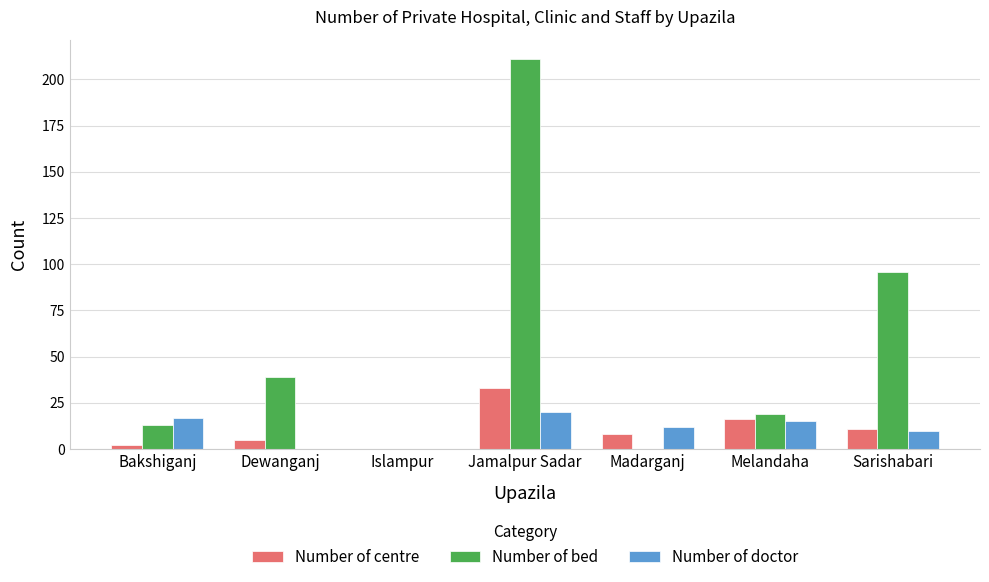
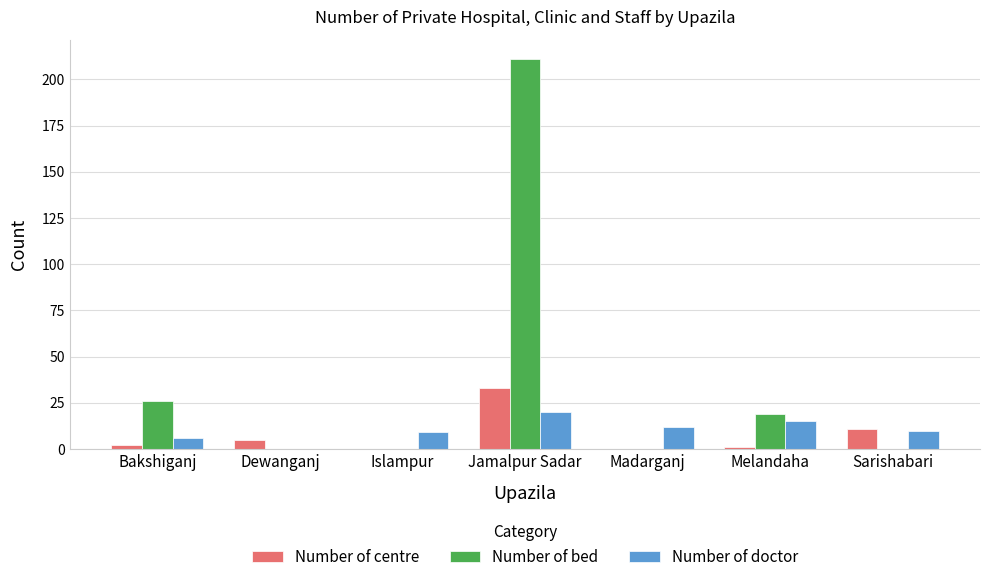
Number of bed, Bakshiganj: 13 -> 26
Number of doctor, Bakshiganj: 17 -> 6
Number of bed, Dewanganj: 39 -> 0
Number of doctor, Islampur: 0 -> 9
Number of centre, Madarganj: 8 -> 0
Number of centre, Melandaha: 16 -> 1
Number of bed, Sarishabari: 96 -> 0
